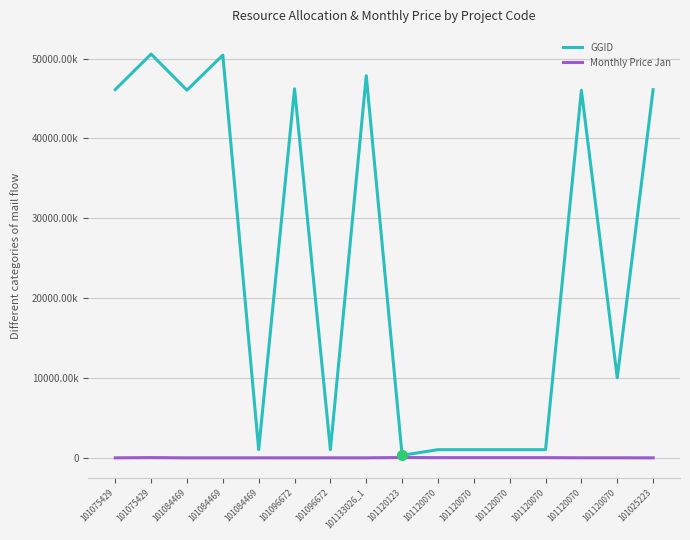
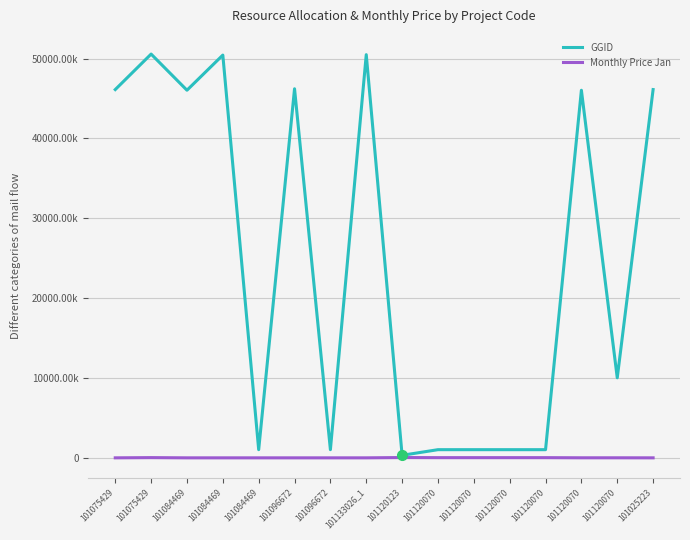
GGID, 101133026_1: 48000000 -> 50000000
